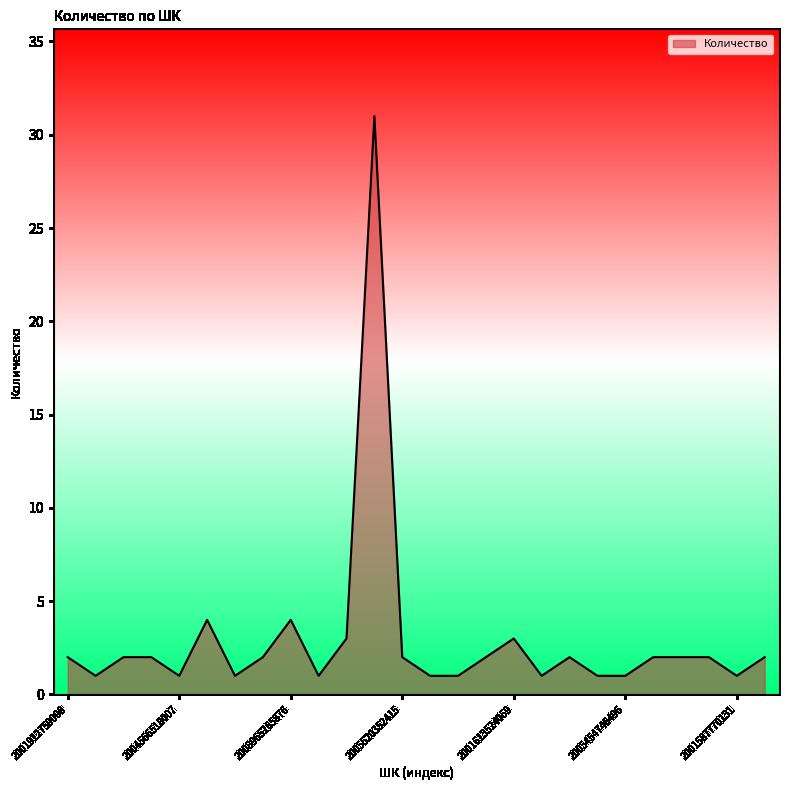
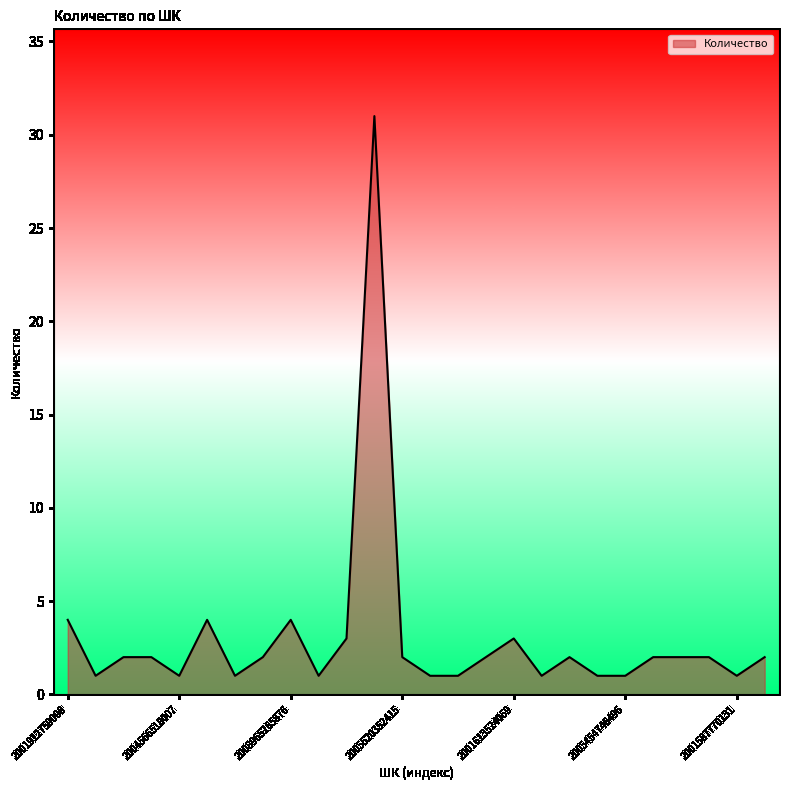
2001912759008: 2 -> 4
